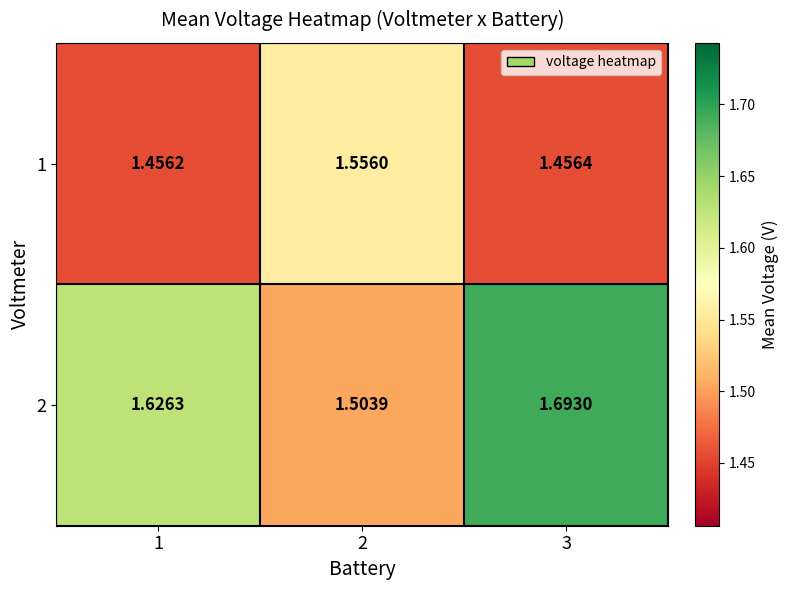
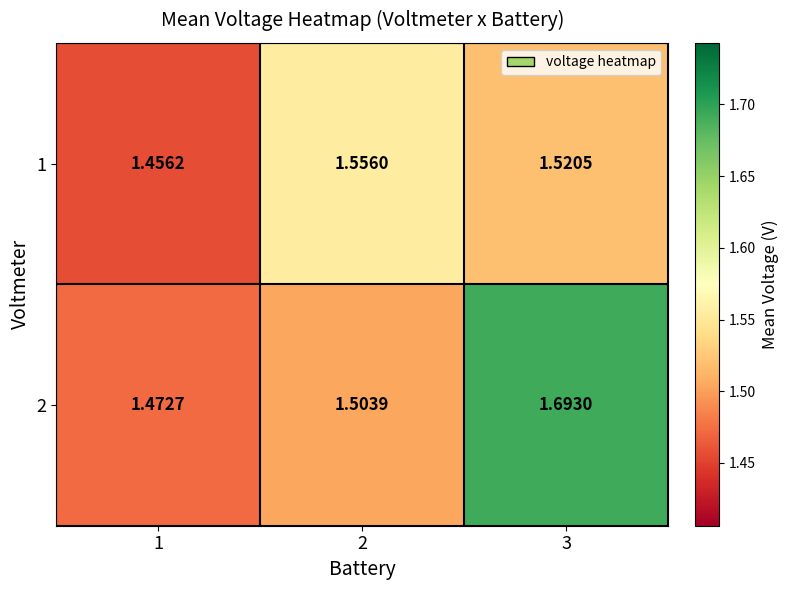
1, 3: 1.4564 -> 1.5205
2, 1: 1.6263 -> 1.4727
